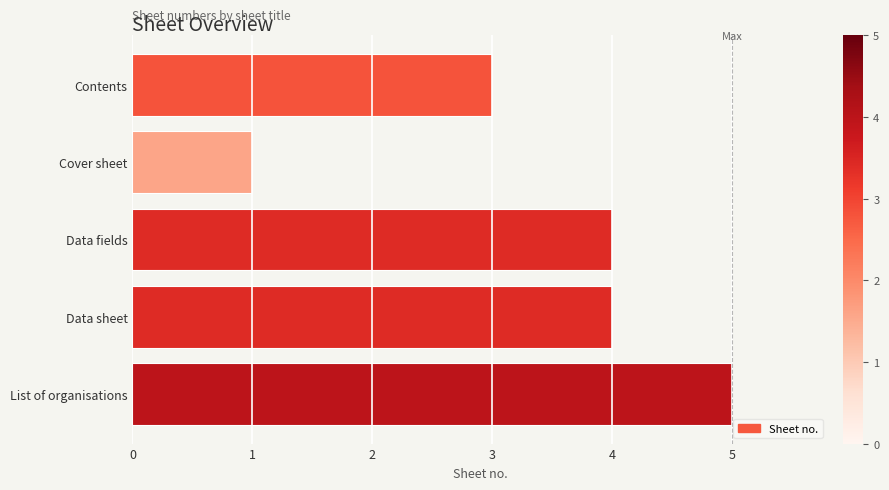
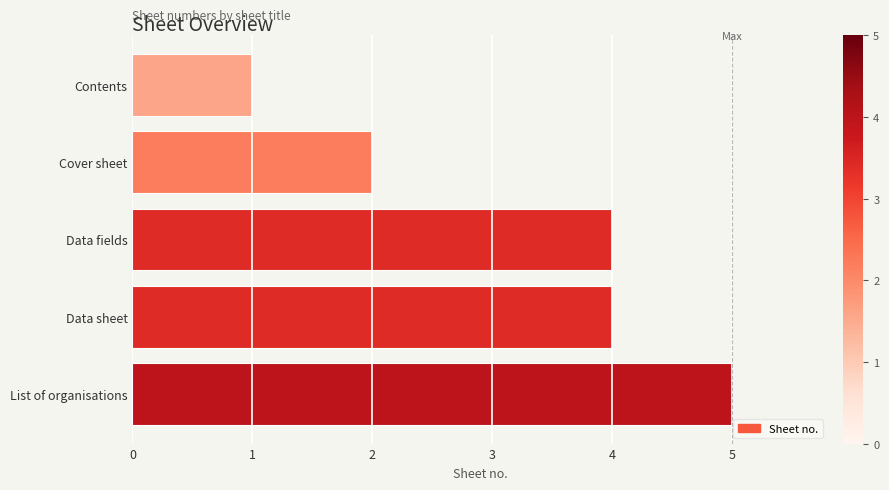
Contents: 3 -> 1
Cover sheet: 1 -> 2
